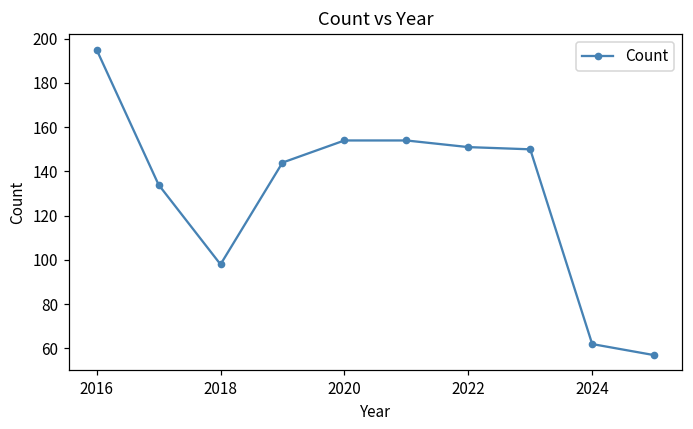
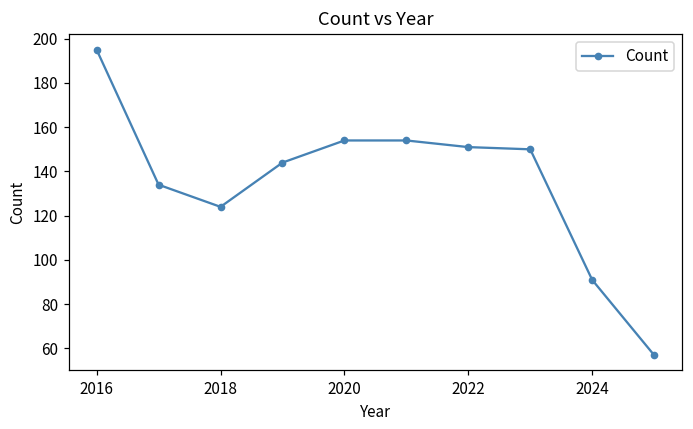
2018: 98 -> 124
2024: 62 -> 91
